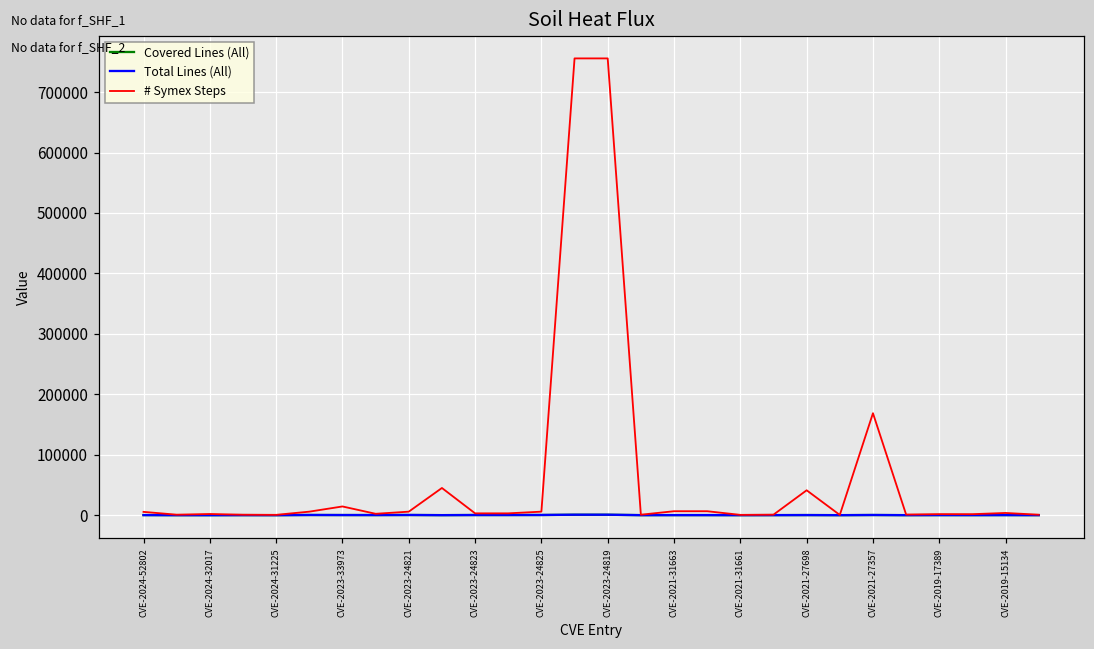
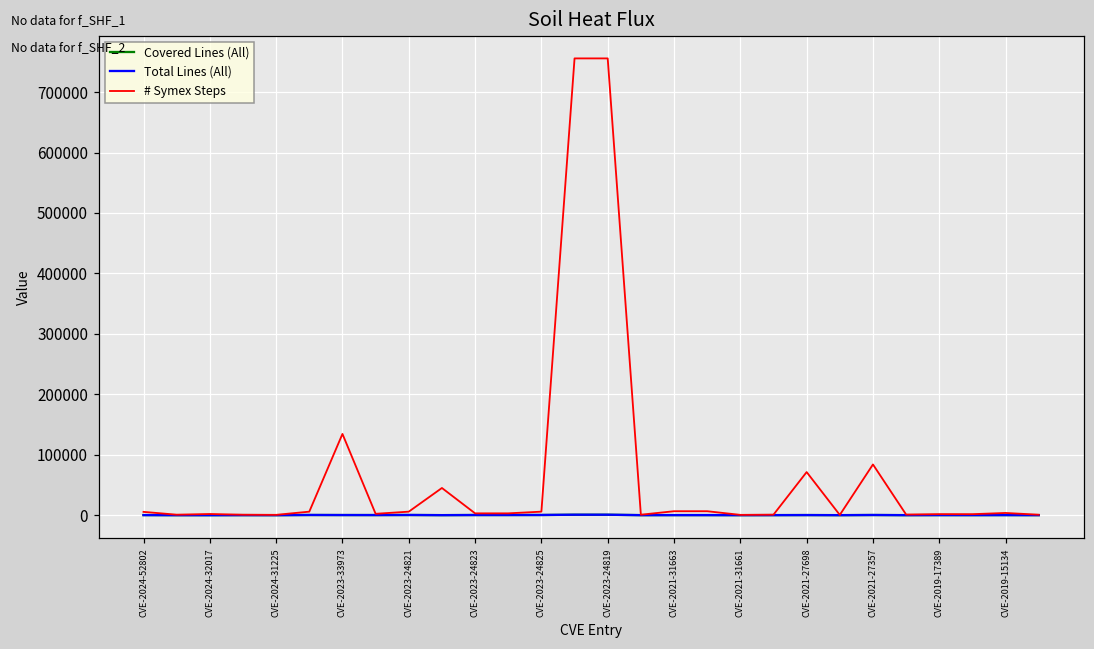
# Symex Steps, CVE-2023-33973: 10000 -> 130000
# Symex Steps, CVE-2021-27698: 40000 -> 70000
# Symex Steps, CVE-2021-27357: 170000 -> 80000
